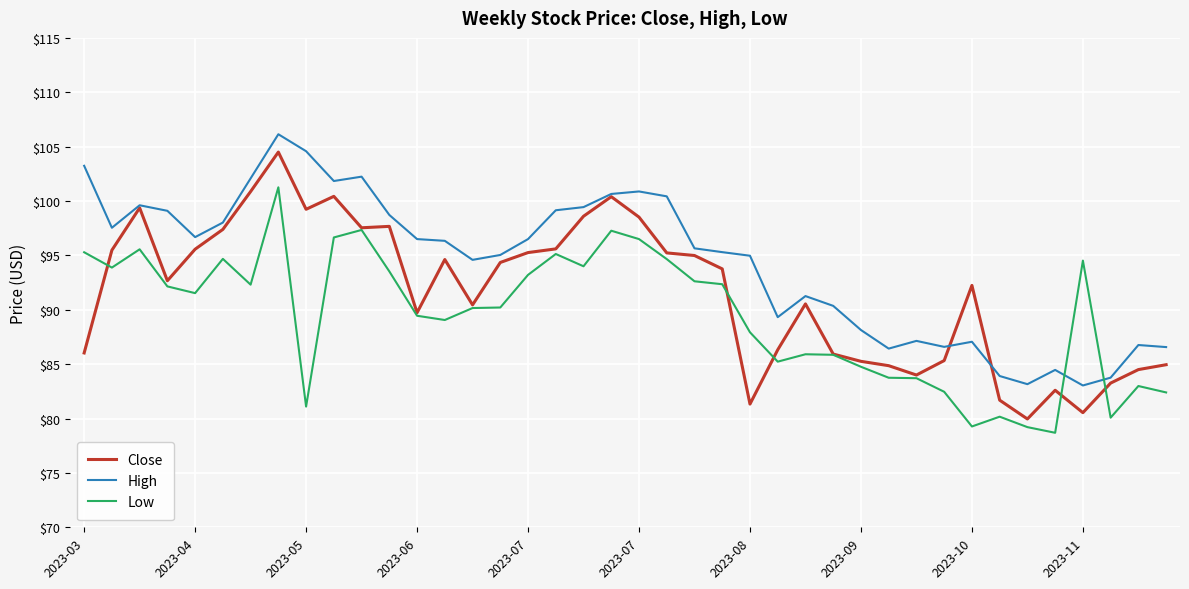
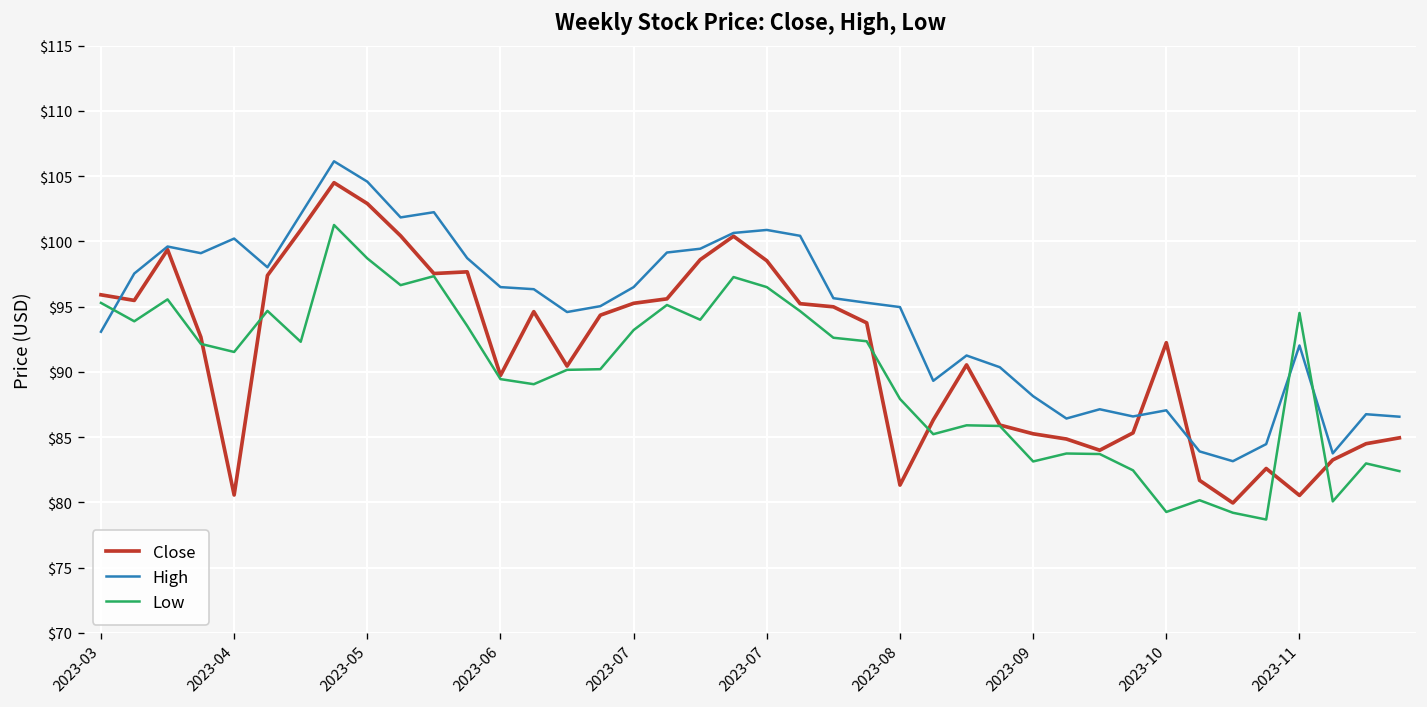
Close, 2023-03: $86.0 -> $95.9
High, 2023-03: $103.2 -> $93.1
Close, 2023-04: $95.6 -> $80.6
High, 2023-04: $96.7 -> $100.2
Close, 2023-05: $99.2 -> $102.9
Low, 2023-05: $81.1 -> $98.7
Low, 2023-09: $84.8 -> $83.1
High, 2023-11: $83.0 -> $92.0
